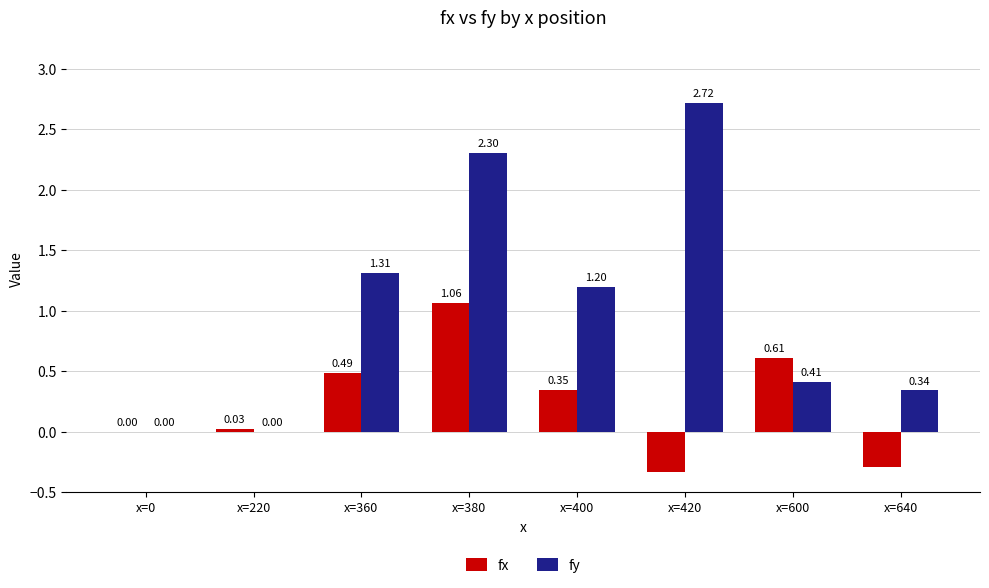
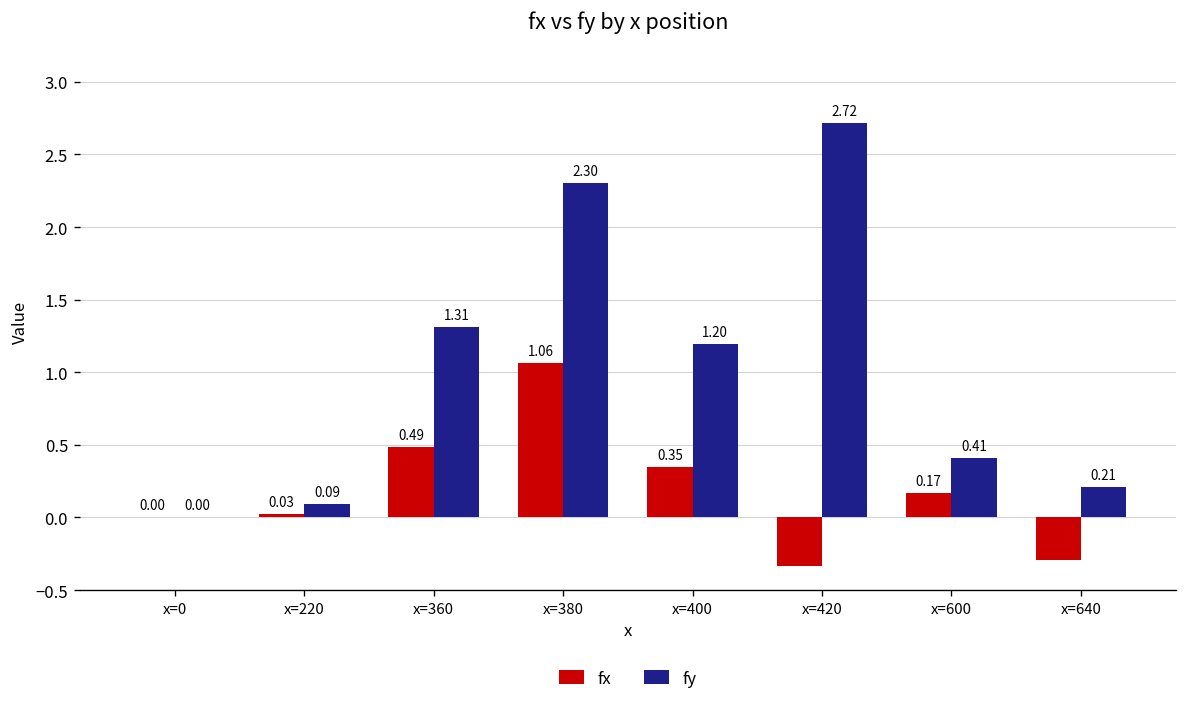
fy, x=220: 0.00 -> 0.09
fx, x=600: 0.61 -> 0.17
fy, x=640: 0.34 -> 0.21
